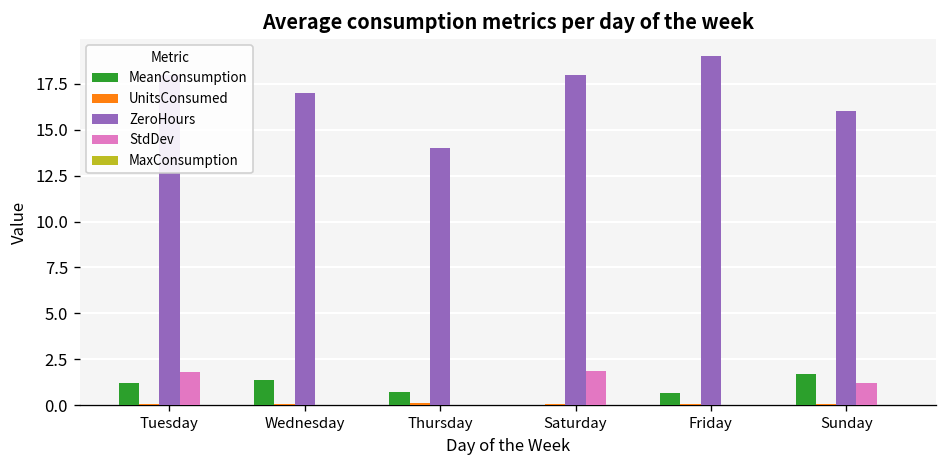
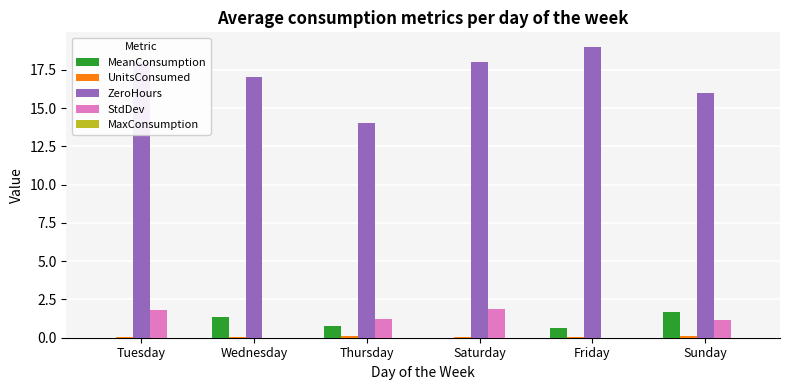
MeanConsumption, Tuesday: 1.2 -> 0.0
StdDev, Thursday: 0.0 -> 1.2
